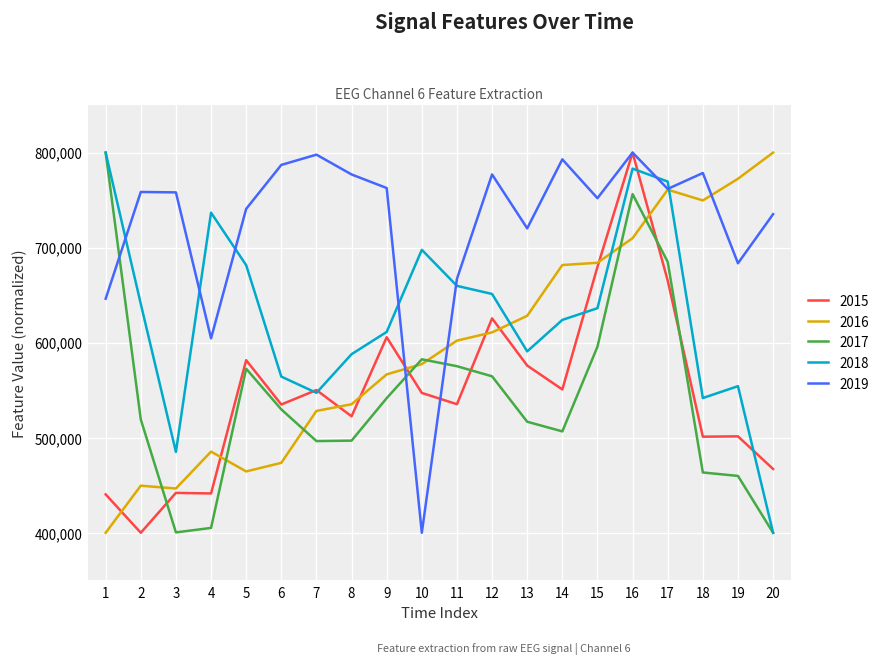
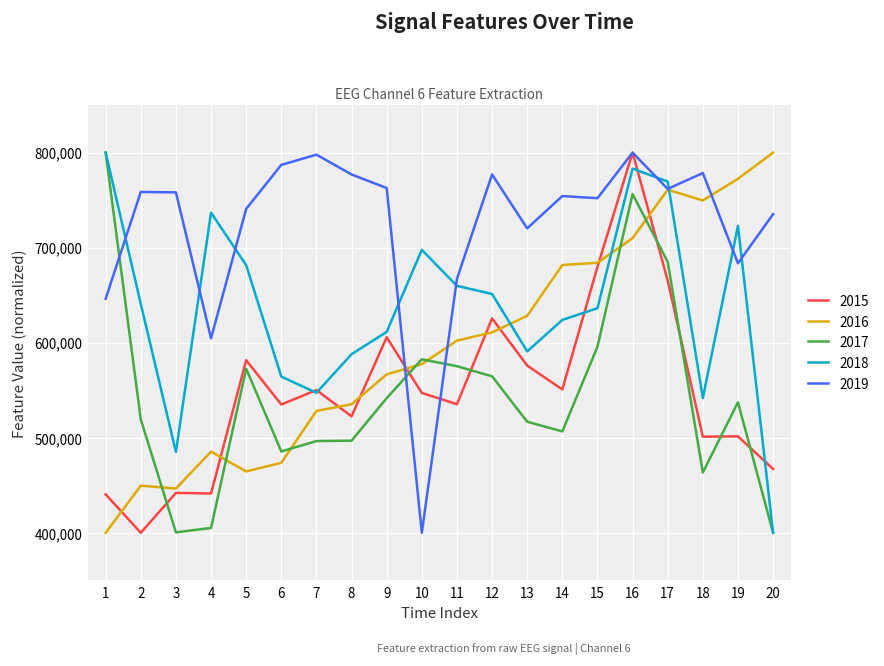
2017, 6: 530,000 -> 490,000
2019, 14: 790,000 -> 750,000
2017, 19: 460,000 -> 540,000
2018, 19: 550,000 -> 720,000
